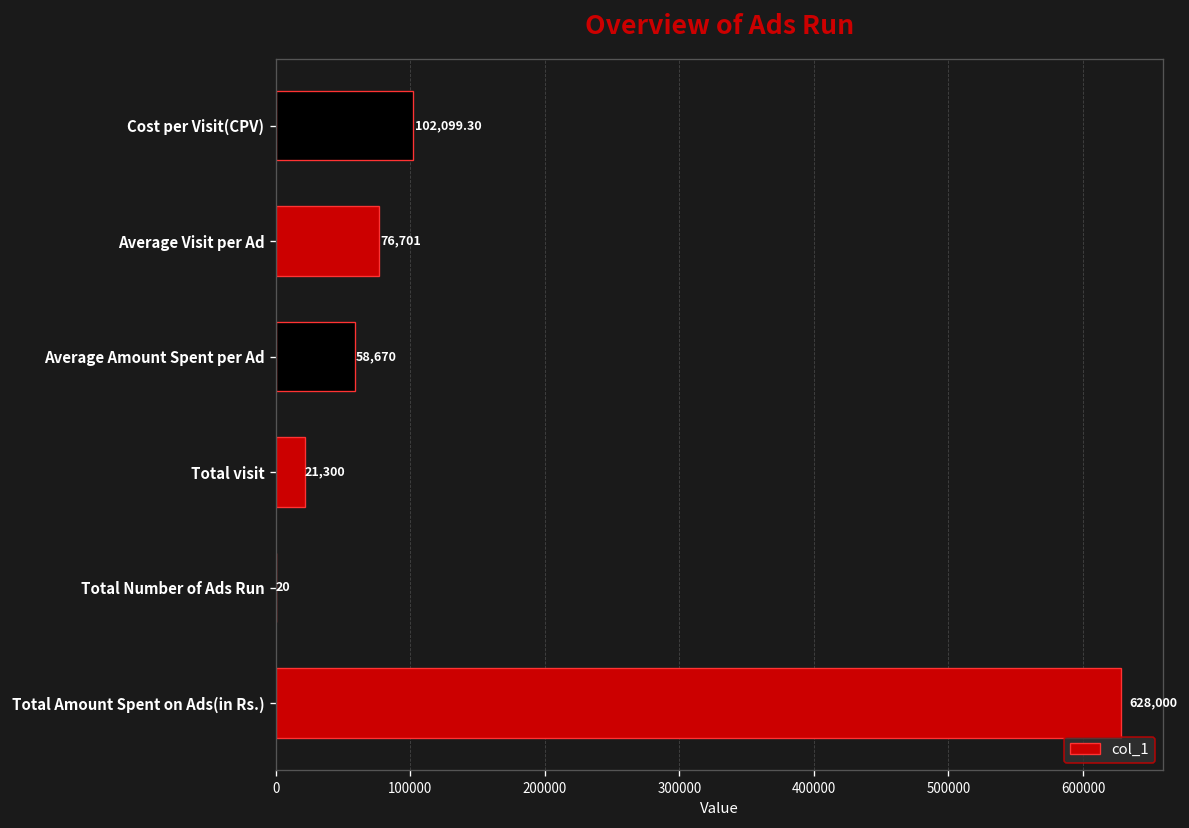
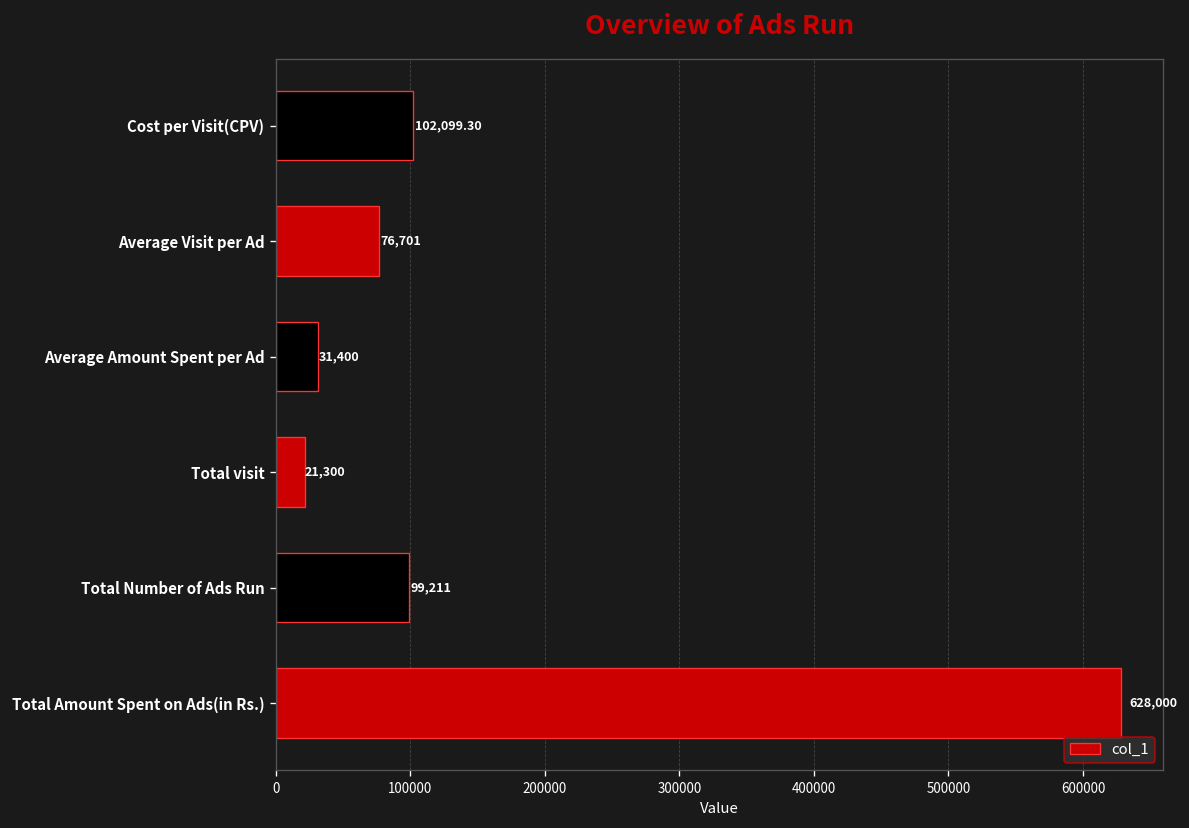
Average Amount Spent per Ad: 58,670 -> 31,400
Total Number of Ads Run: 20 -> 99,211
